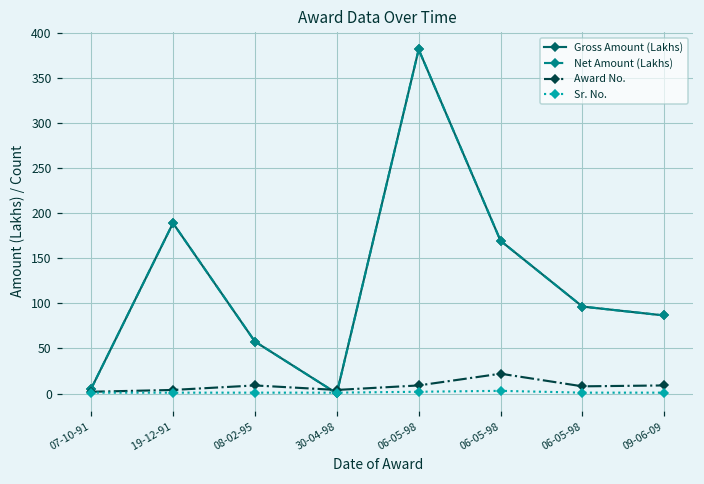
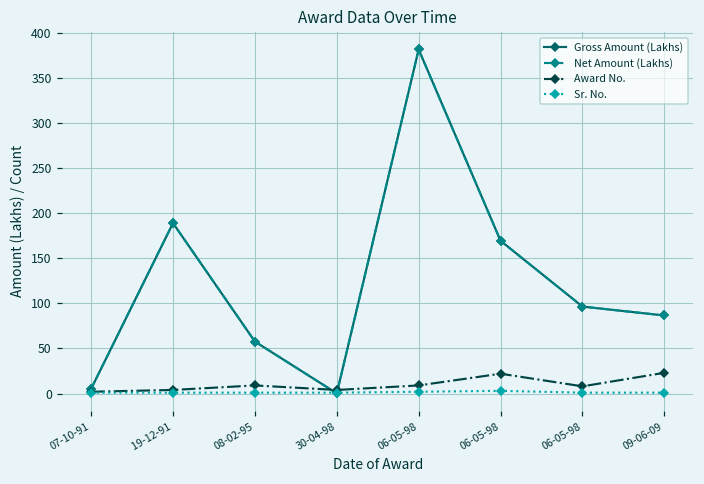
Award No., 09-06-09: 10 -> 20
